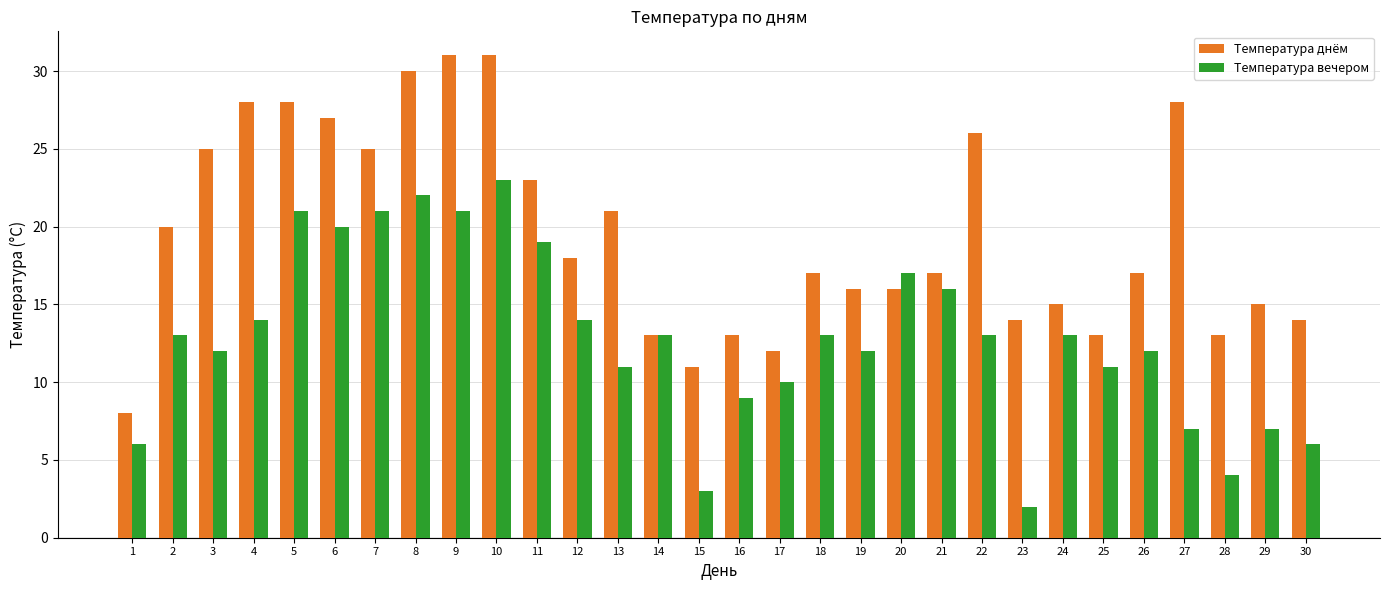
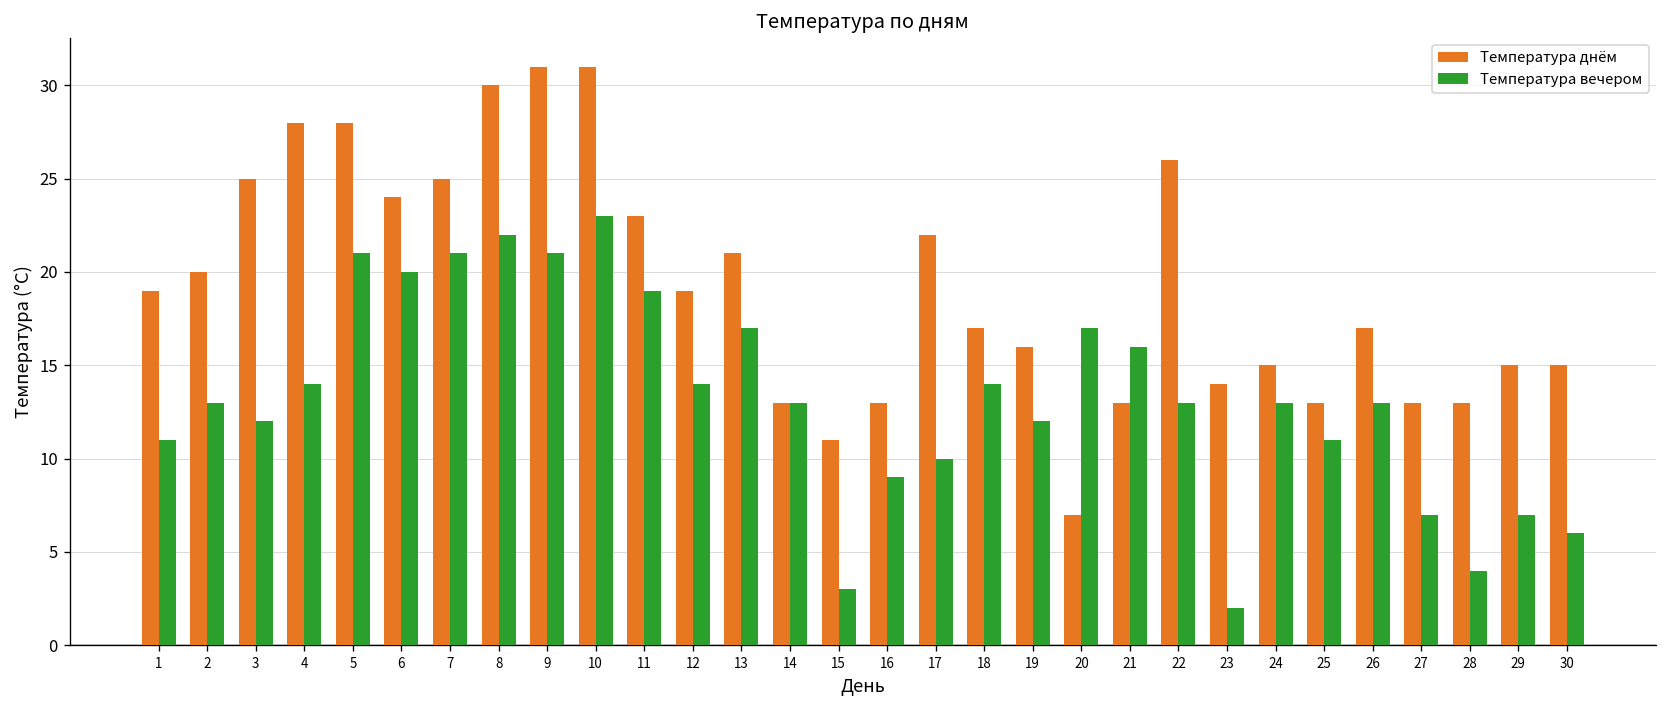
Температура днём, 1: 8 -> 19
Температура вечером, 1: 6 -> 11
Температура днём, 6: 27 -> 24
Температура днём, 12: 18 -> 19
Температура вечером, 13: 11 -> 17
Температура днём, 17: 12 -> 22
Температура вечером, 18: 13 -> 14
Температура днём, 20: 16 -> 7
Температура днём, 21: 17 -> 13
Температура вечером, 26: 12 -> 13
Температура днём, 27: 28 -> 13
Температура днём, 30: 14 -> 15
